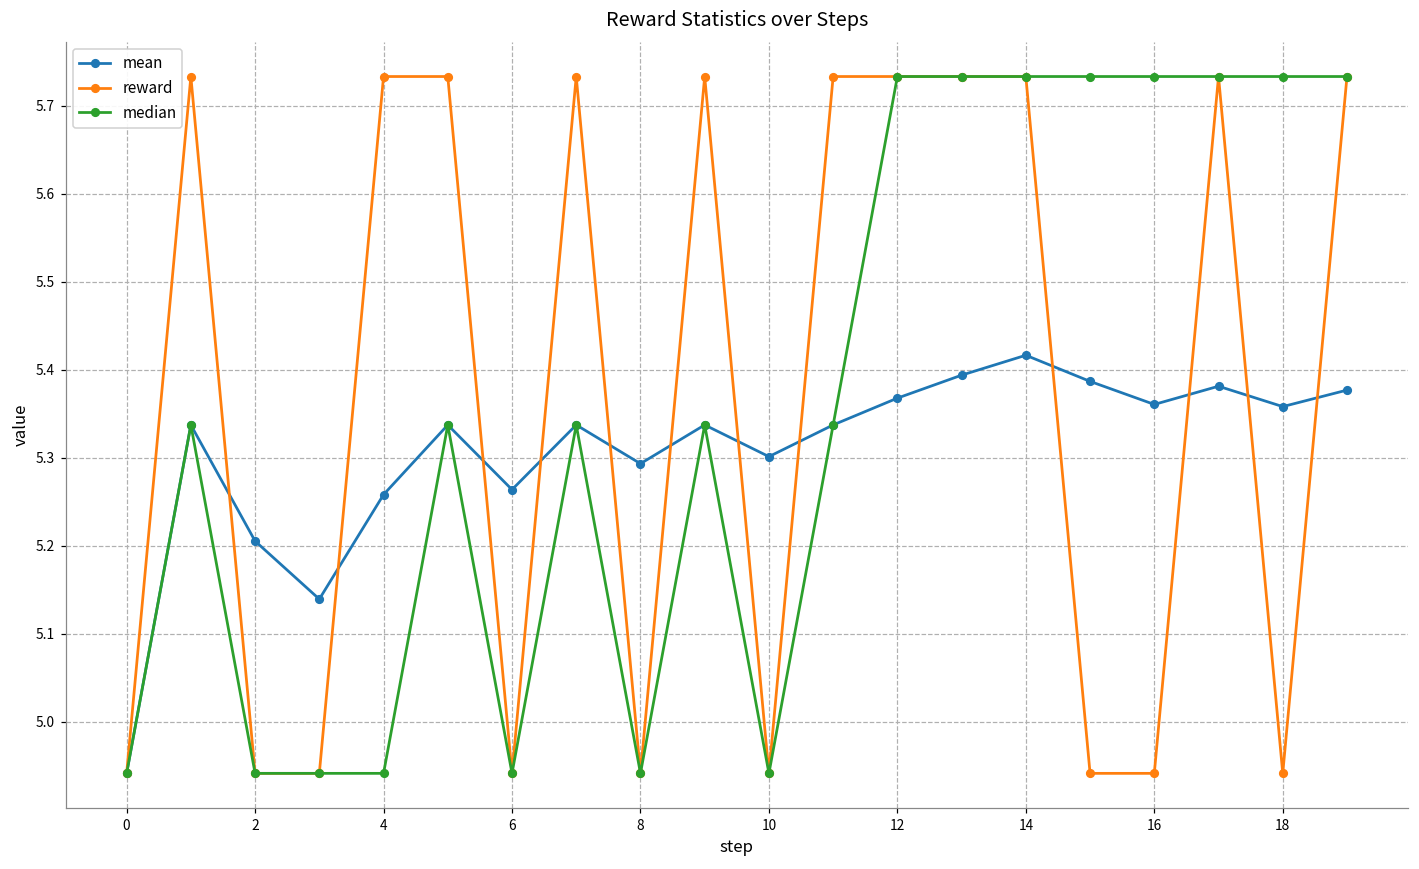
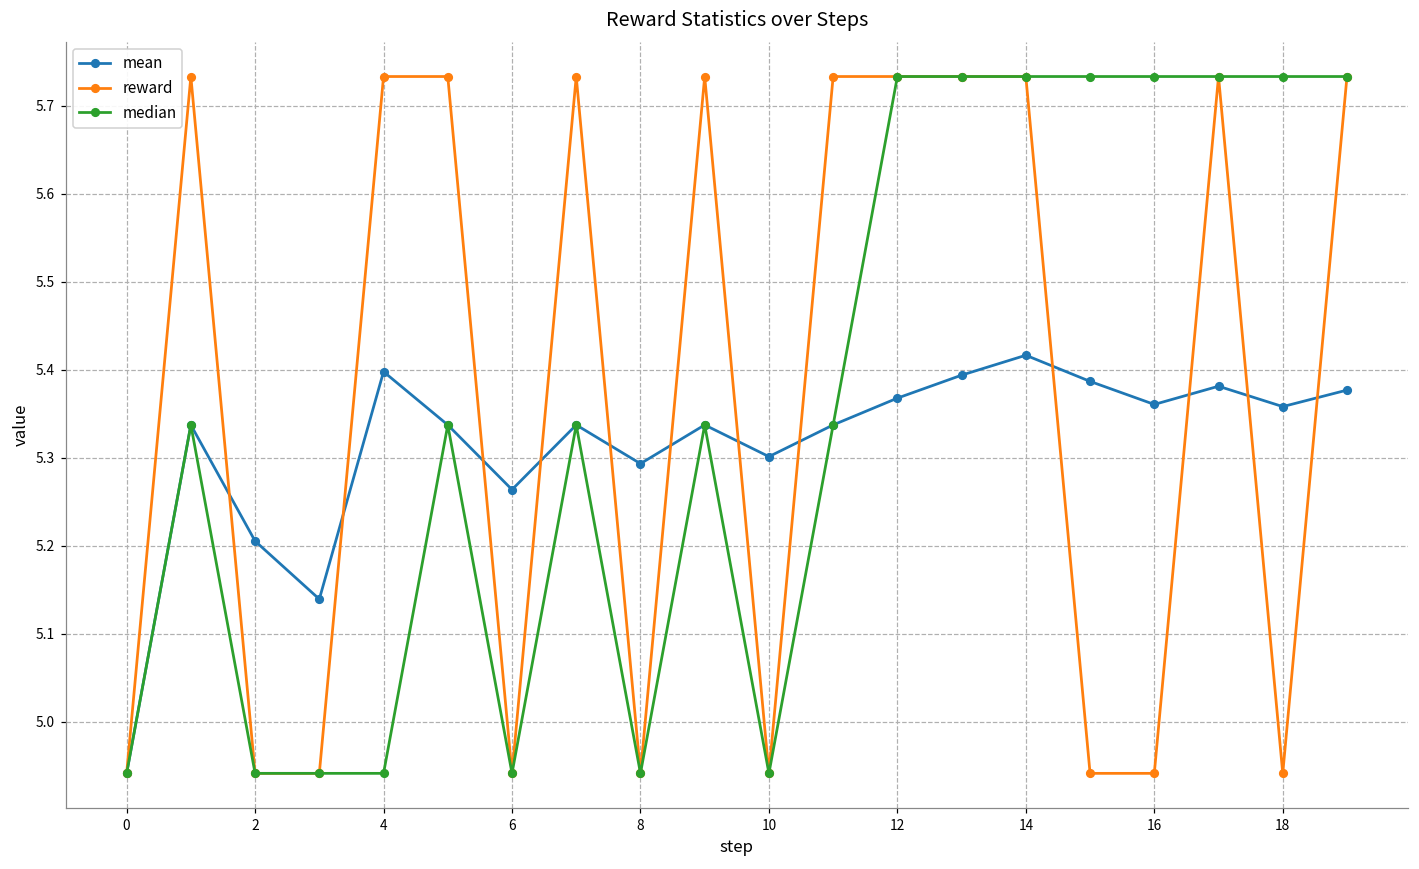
mean, 4: 5.26 -> 5.40
